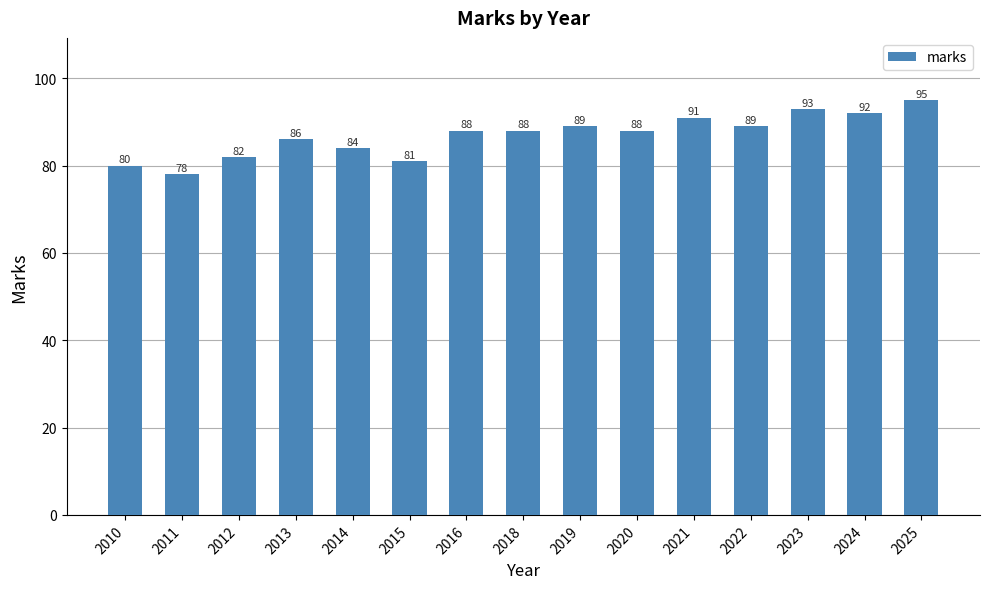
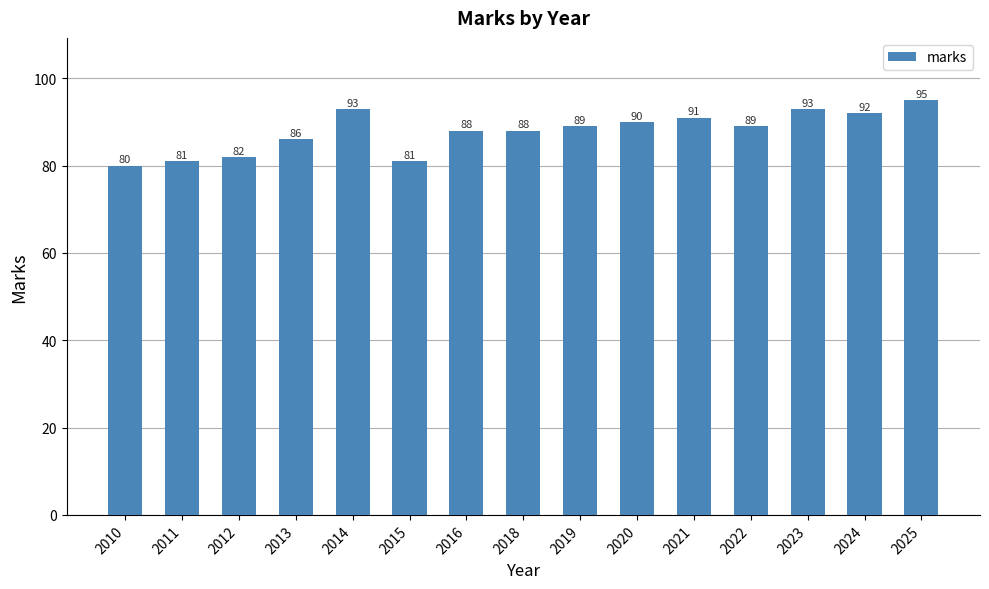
2011: 78 -> 81
2014: 84 -> 93
2020: 88 -> 90
